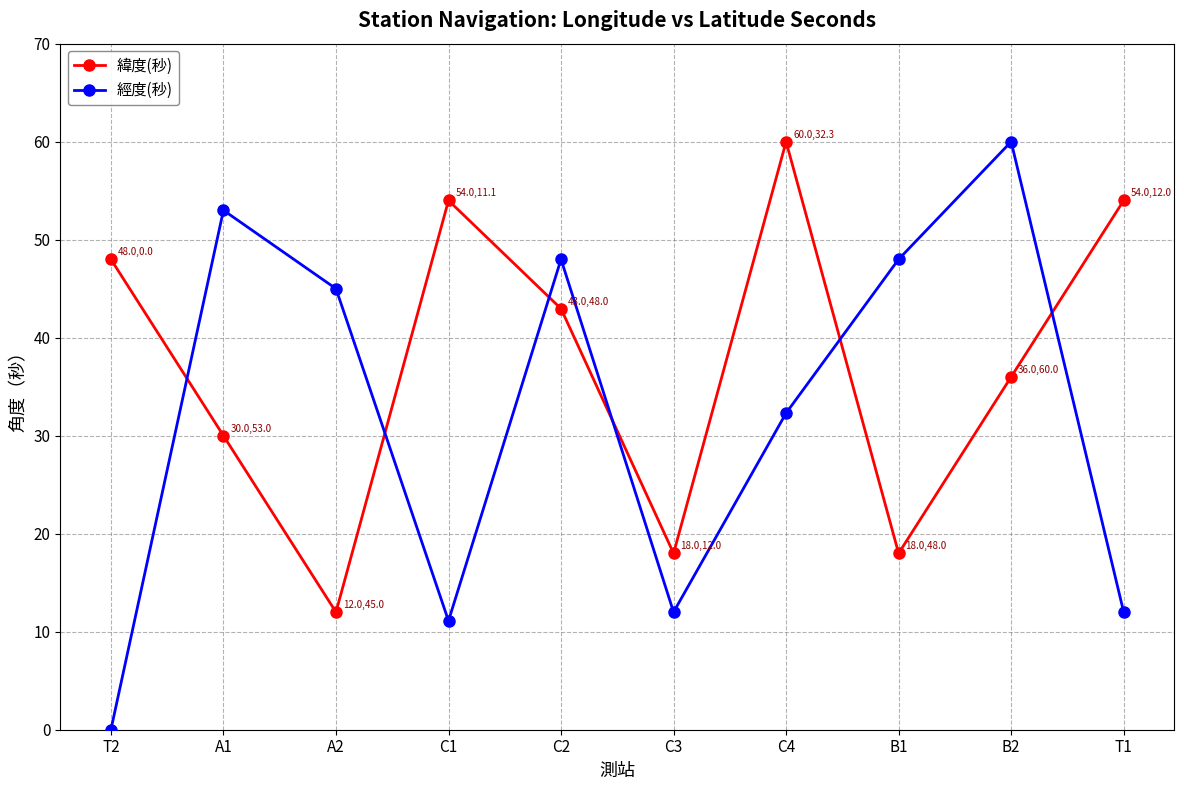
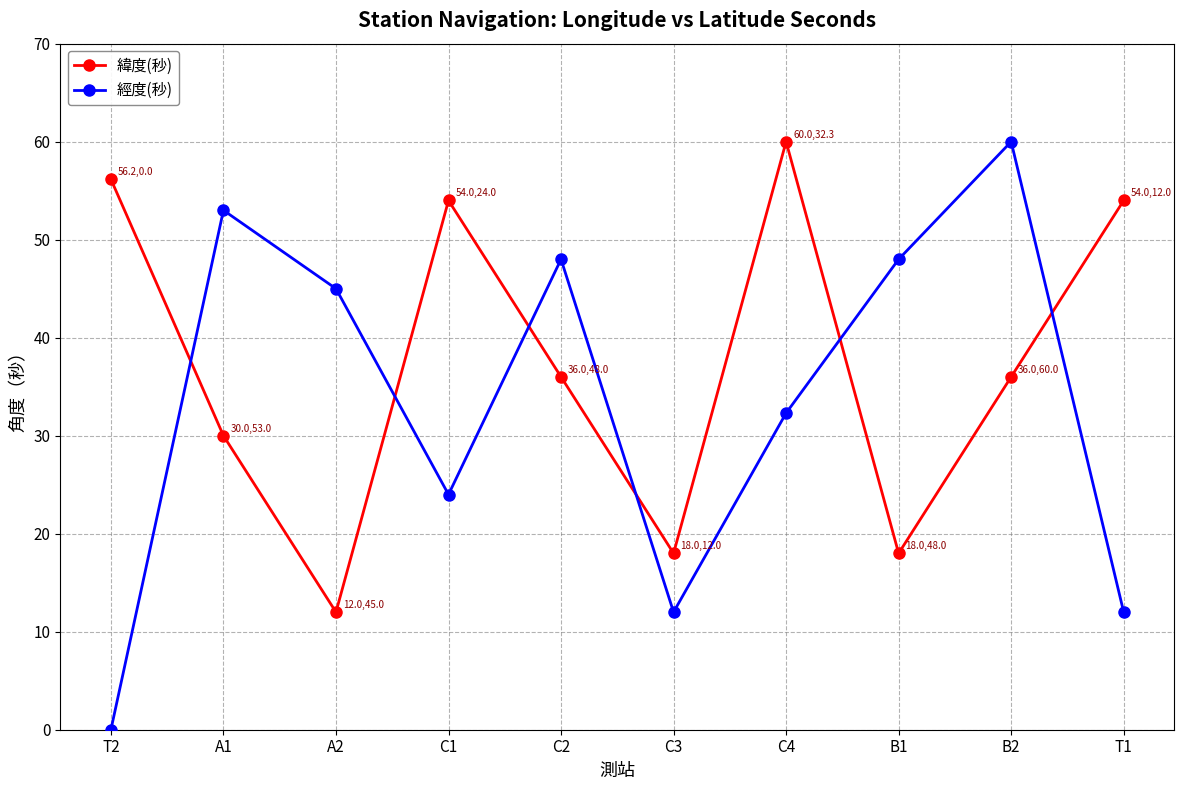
緯度(秒), T2: 48.0,0.0 -> 56.2,0.0
經度(秒), C1: 11.1 -> 24.0
緯度(秒), C2: 43.0,48.0 -> 36.0,48.0
